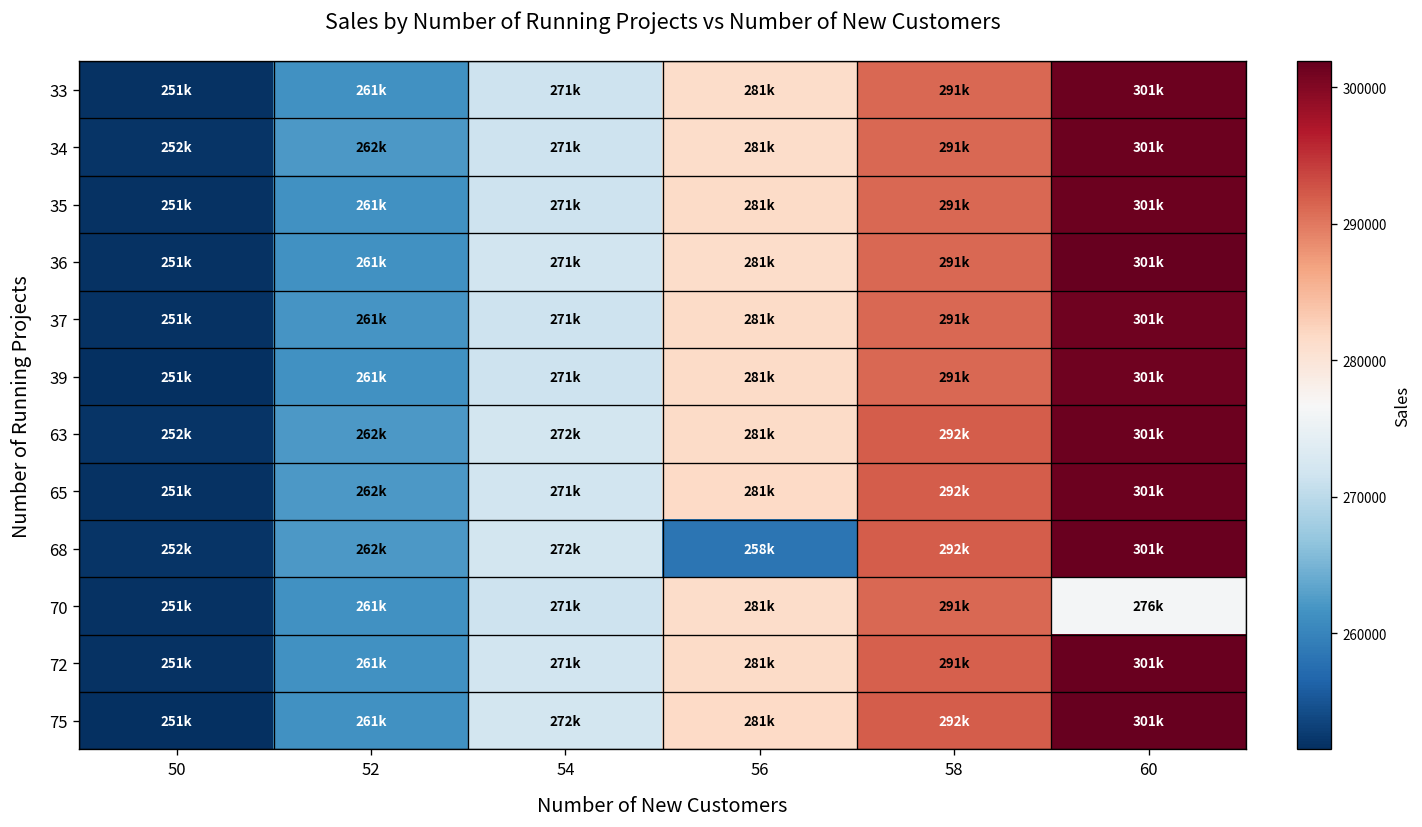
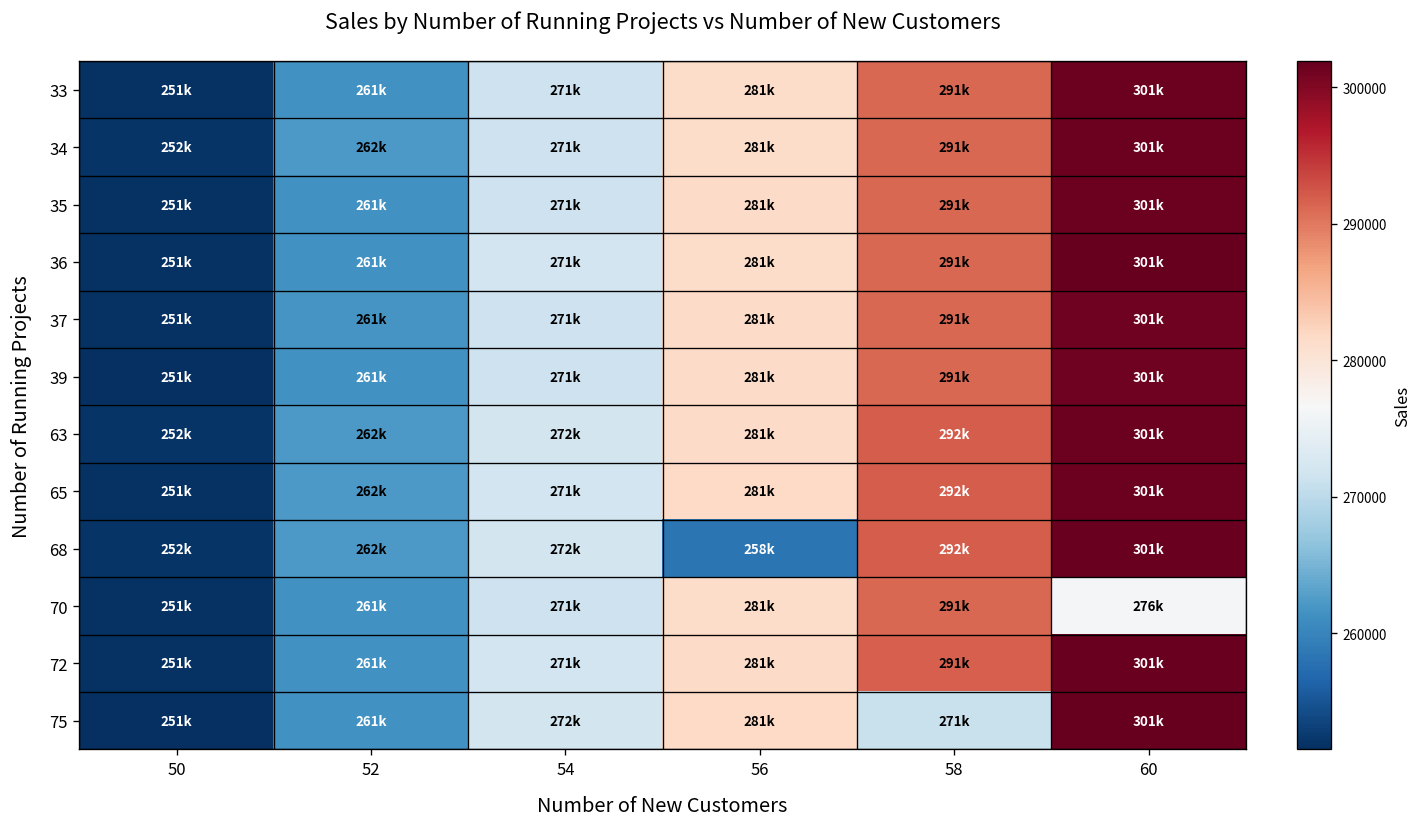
75, 58: 292k -> 271k
